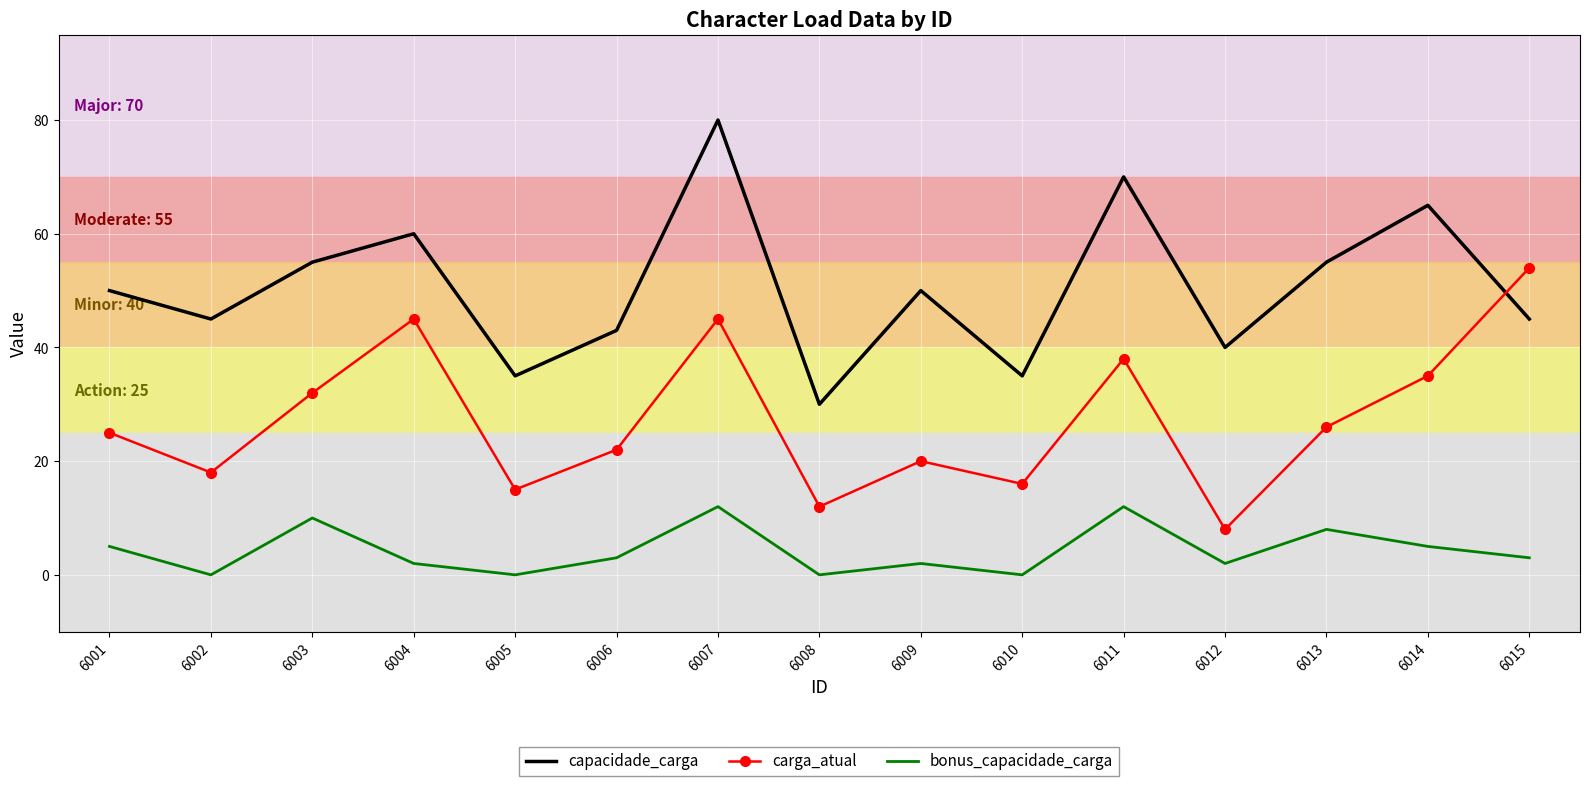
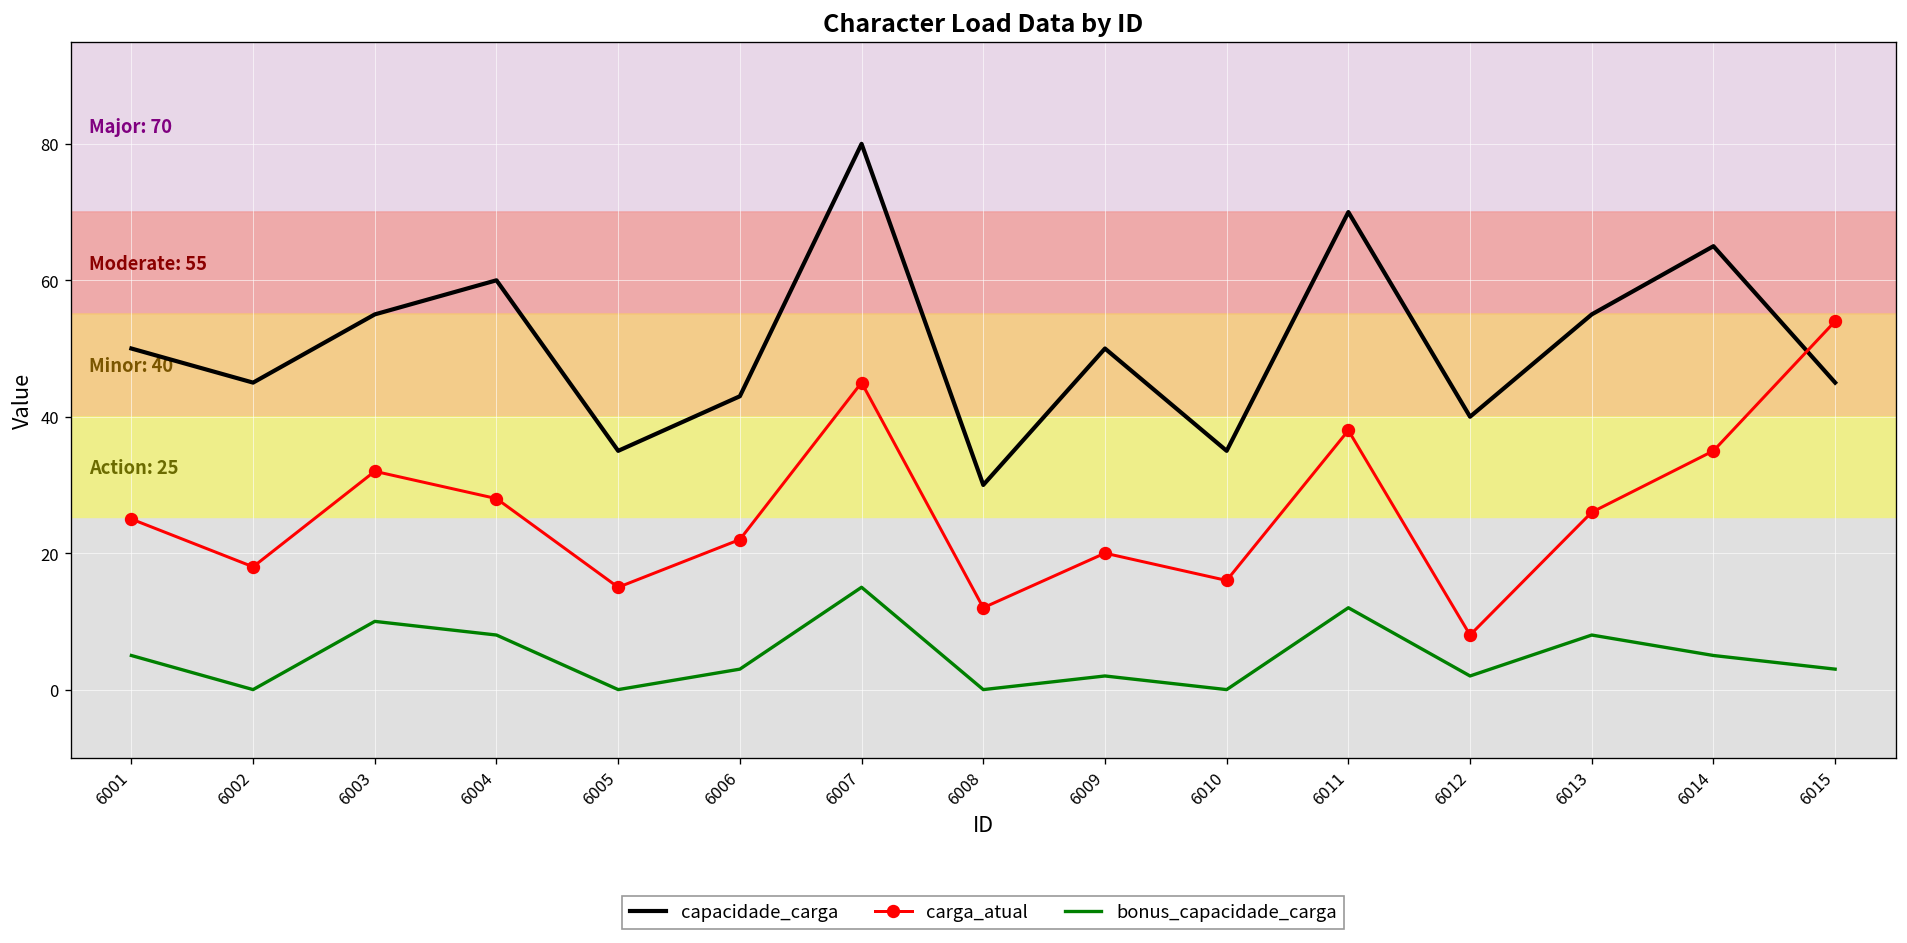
carga_atual, 6004: 45 -> 28
bonus_capacidade_carga, 6004: 2 -> 8
bonus_capacidade_carga, 6007: 12 -> 15
